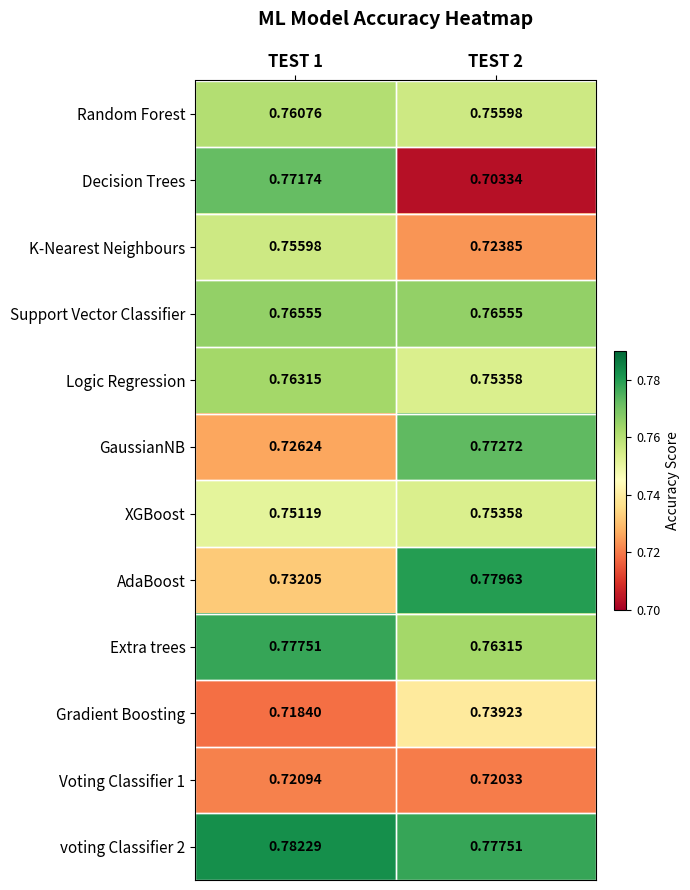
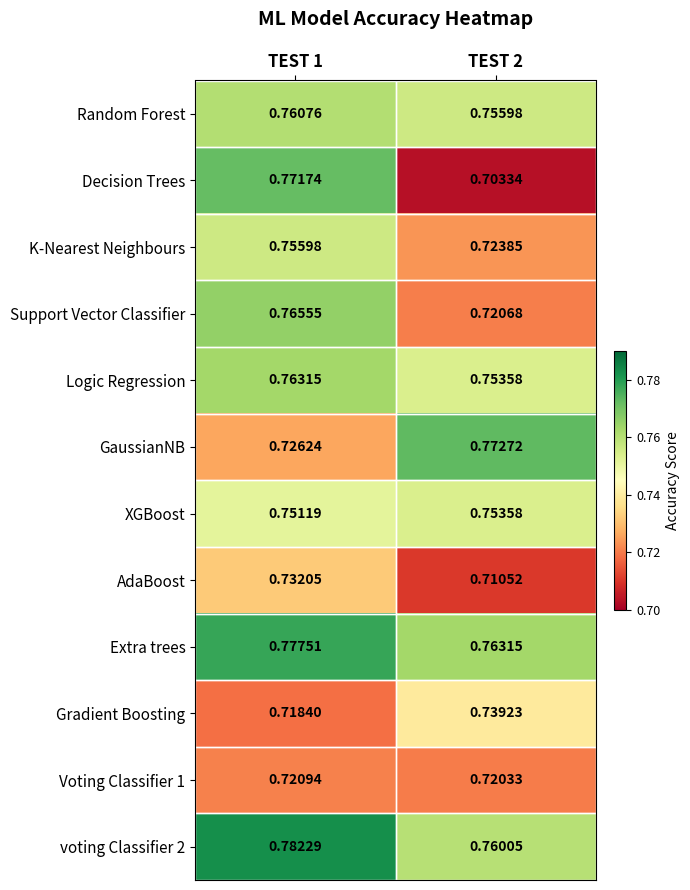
Support Vector Classifier, TEST 2: 0.76555 -> 0.72068
AdaBoost, TEST 2: 0.77963 -> 0.71052
voting Classifier 2, TEST 2: 0.77751 -> 0.76005
